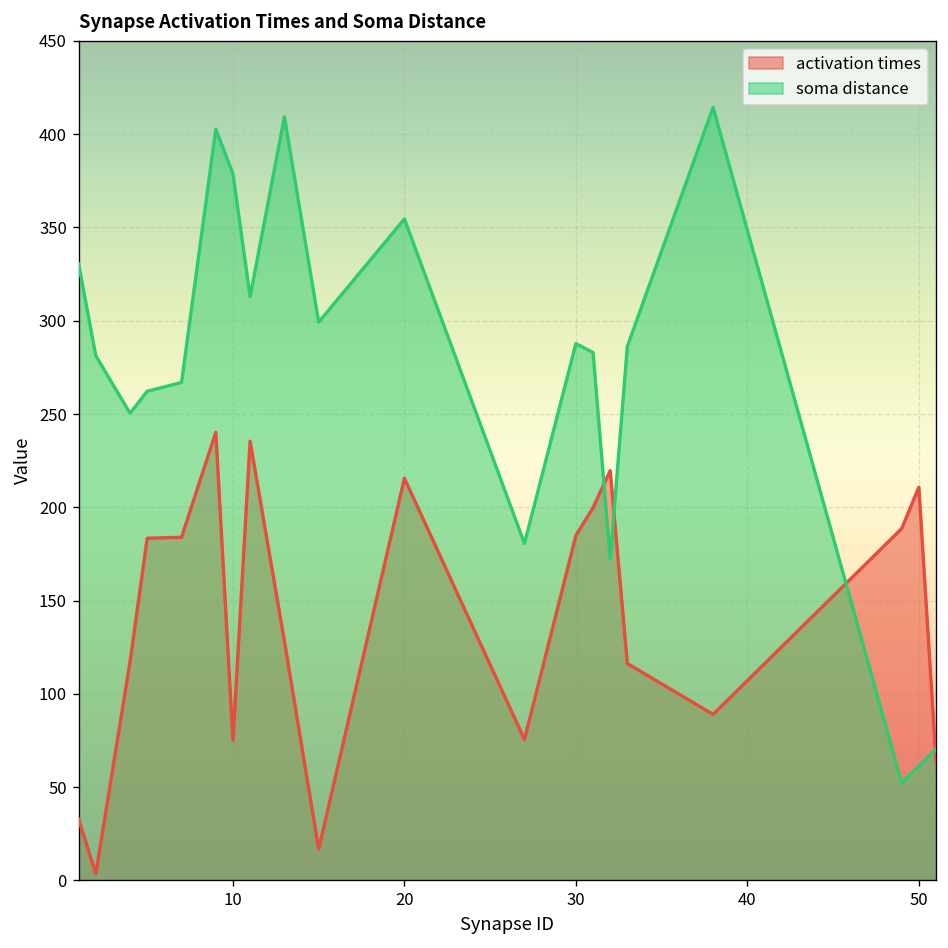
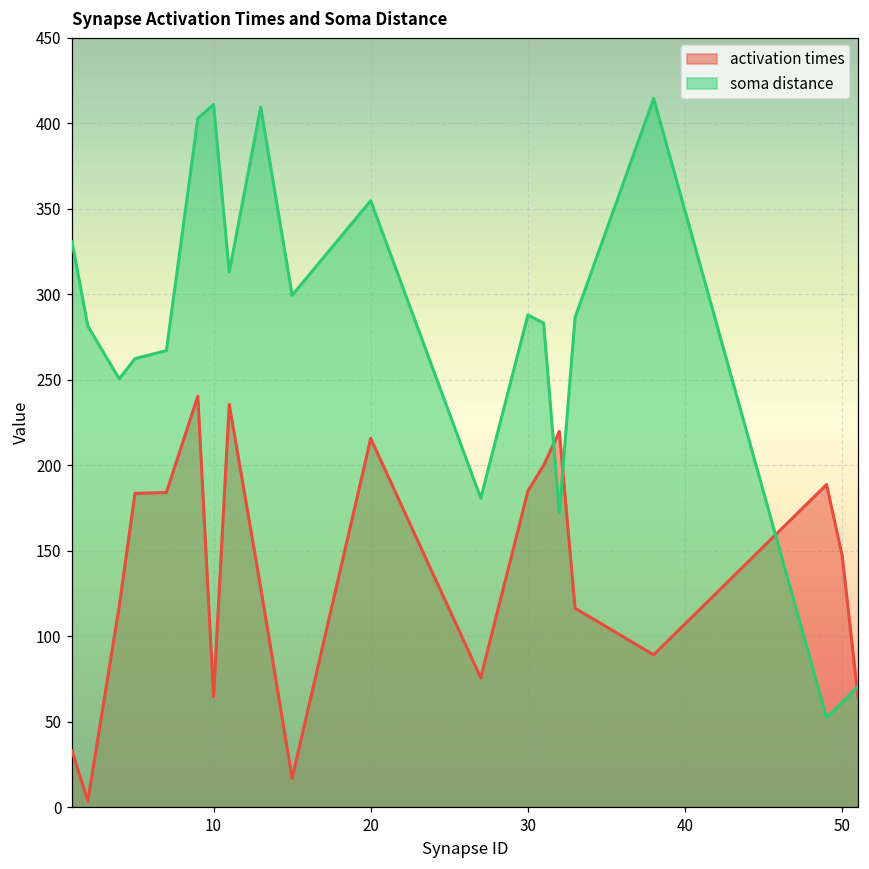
activation times, 10: 75 -> 65
soma distance, 10: 379 -> 411
activation times, 50: 211 -> 147
